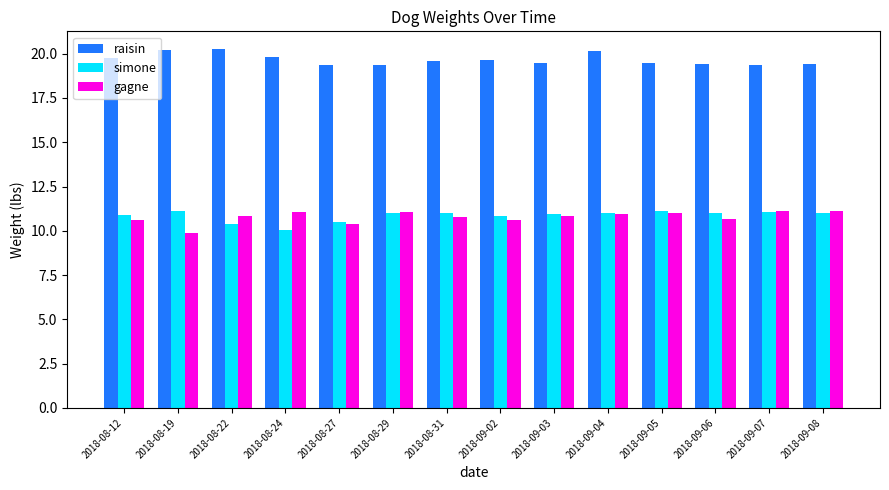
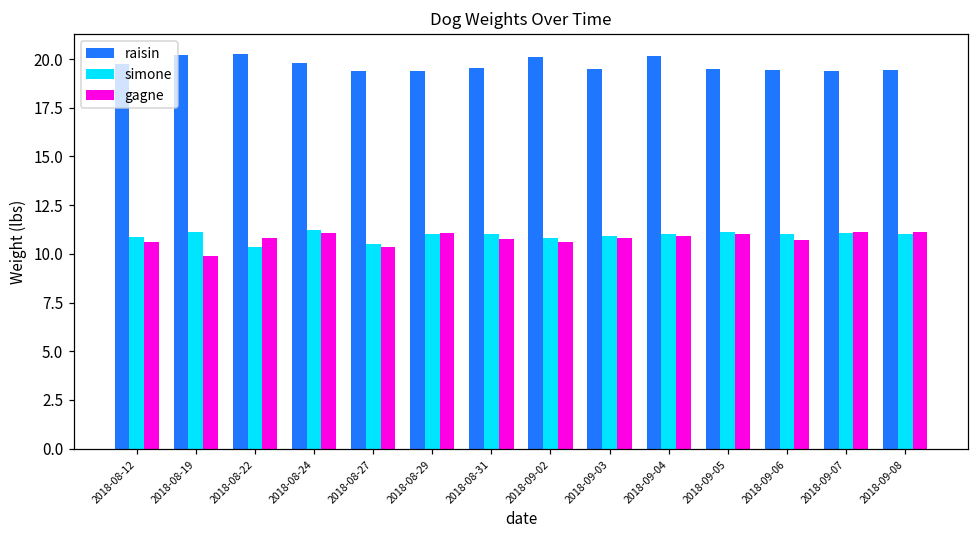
simone, 2018-08-24: 10.1 -> 11.3
raisin, 2018-09-02: 19.6 -> 20.1
